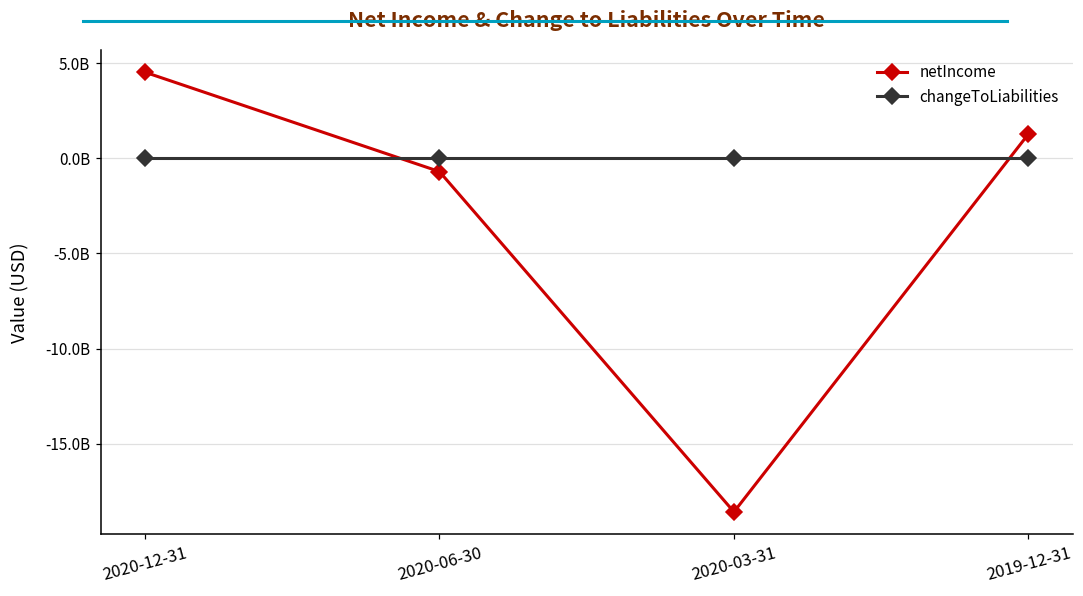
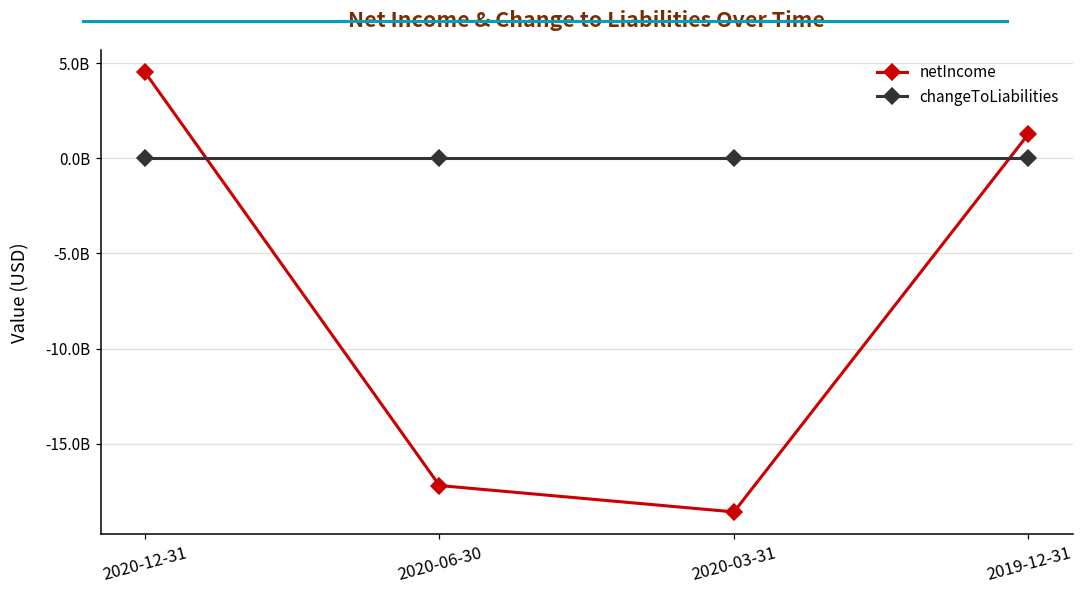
netIncome, 2020-06-30: -700000000 -> -17200000000
